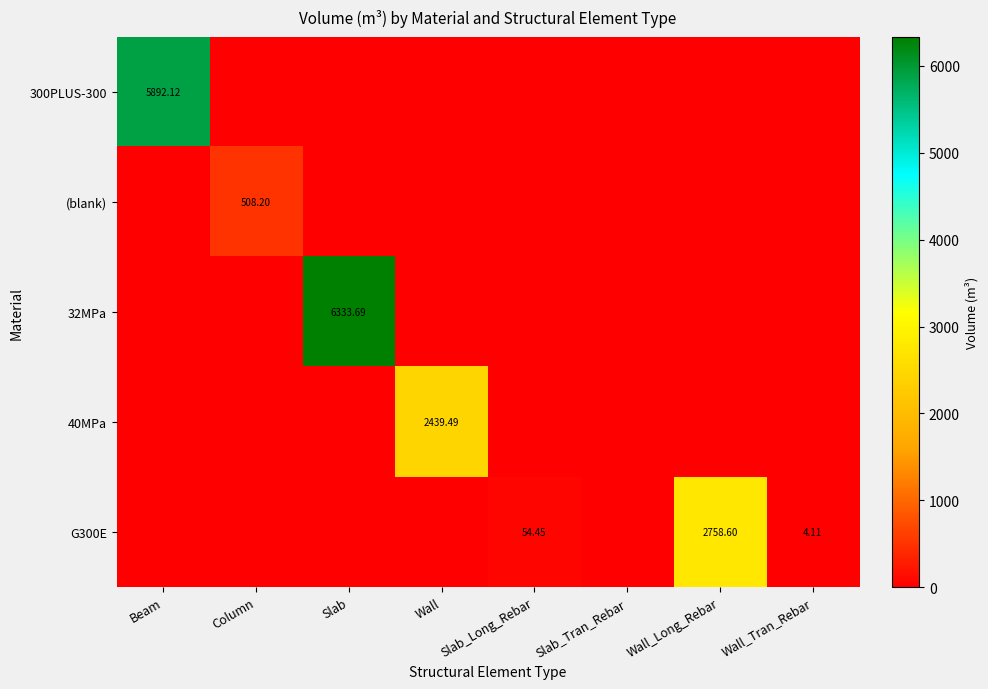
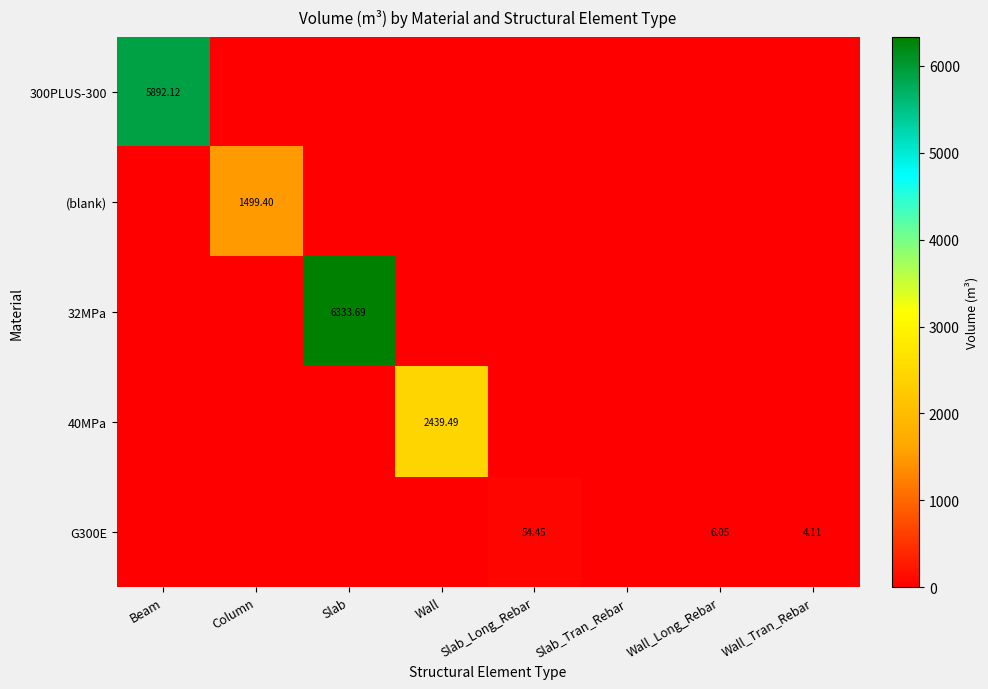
(blank), Column: 508.20 -> 1499.40
G300E, Wall_Long_Rebar: 2758.60 -> 6.05
